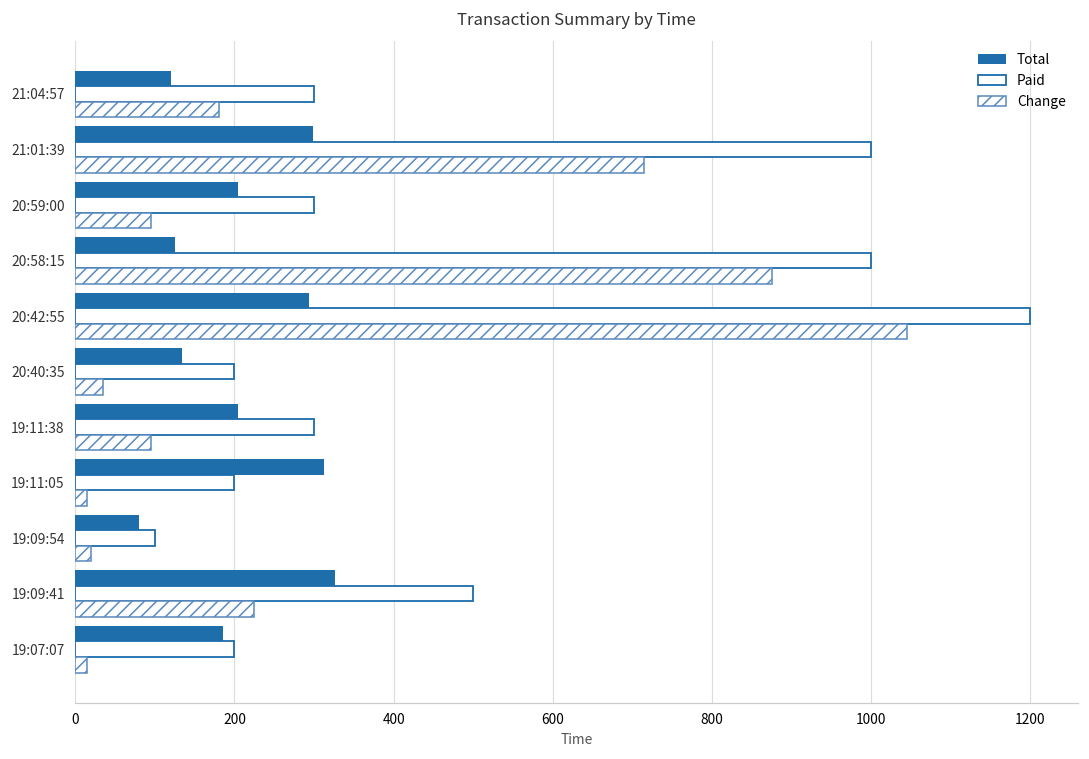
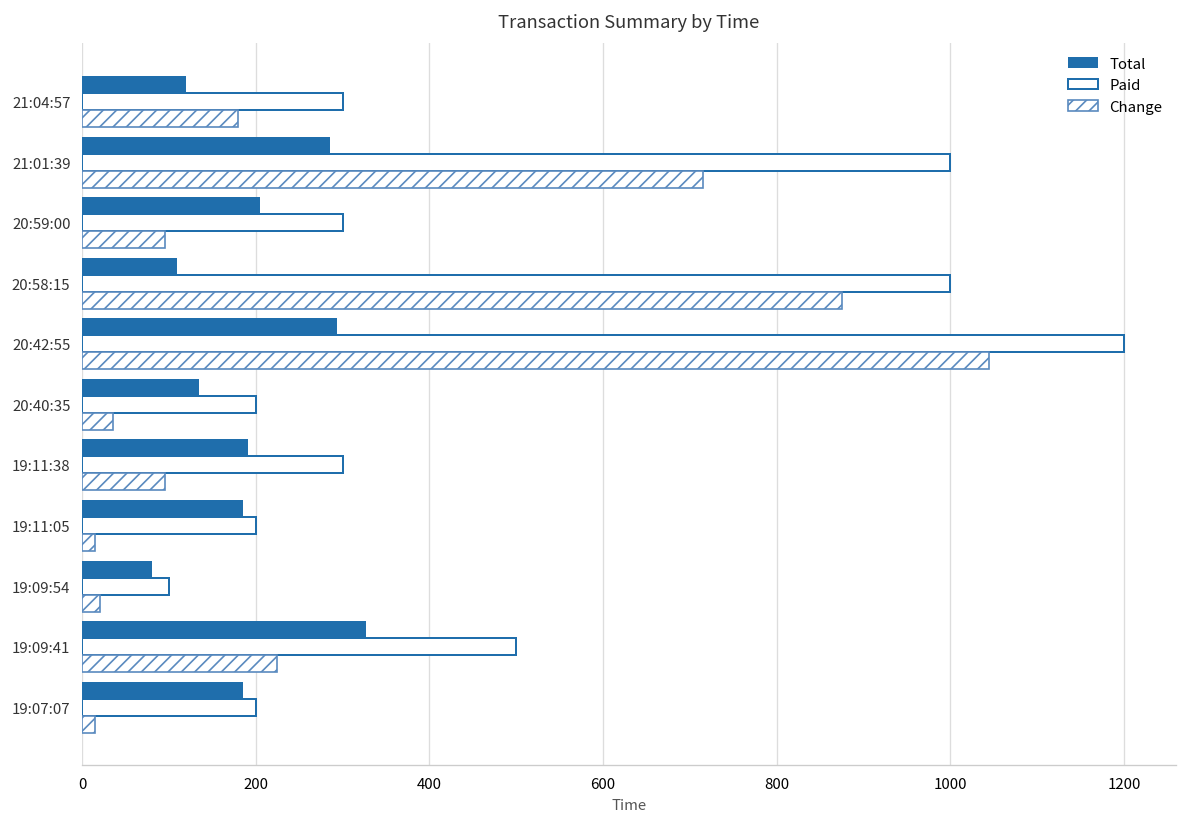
Total, 21:01:39: 300 -> 290
Total, 20:58:15: 130 -> 110
Total, 19:11:38: 210 -> 190
Total, 19:11:05: 310 -> 190
